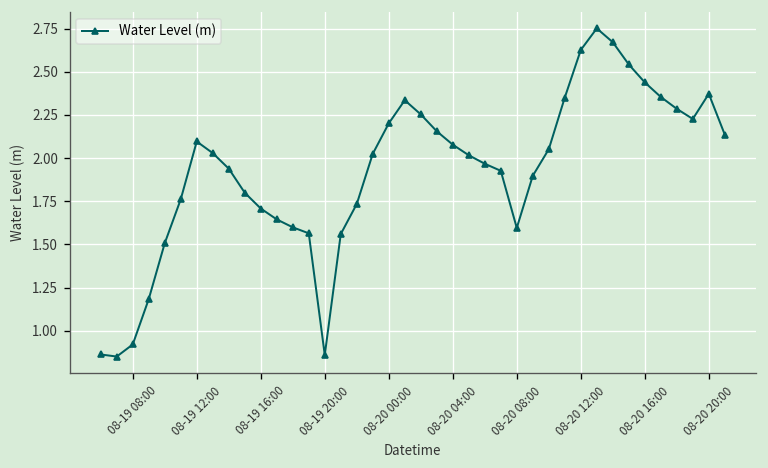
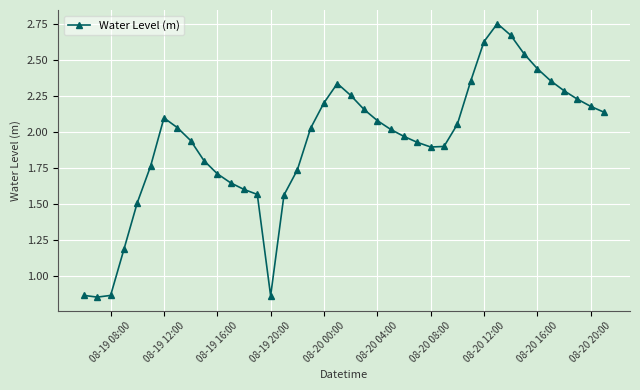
08-19 08:00: 0.92 -> 0.86
08-20 08:00: 1.60 -> 1.89
08-20 20:00: 2.37 -> 2.18
